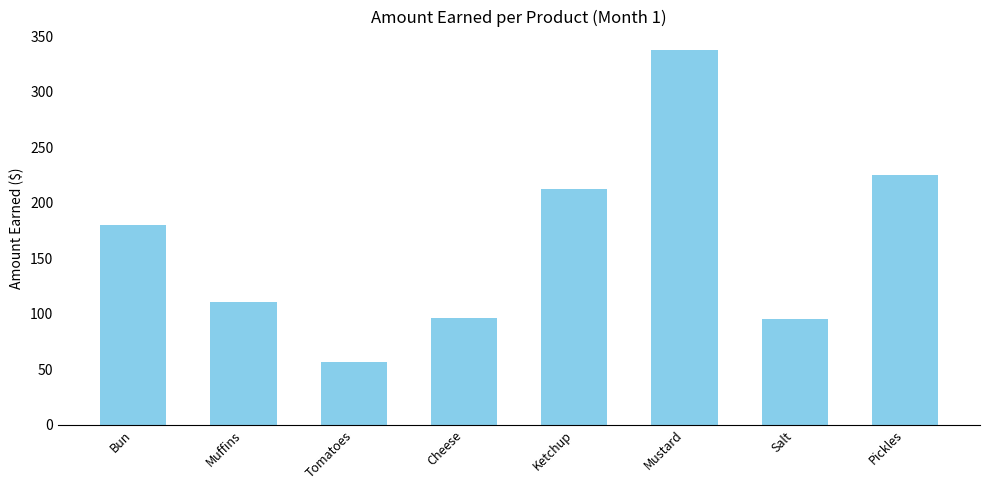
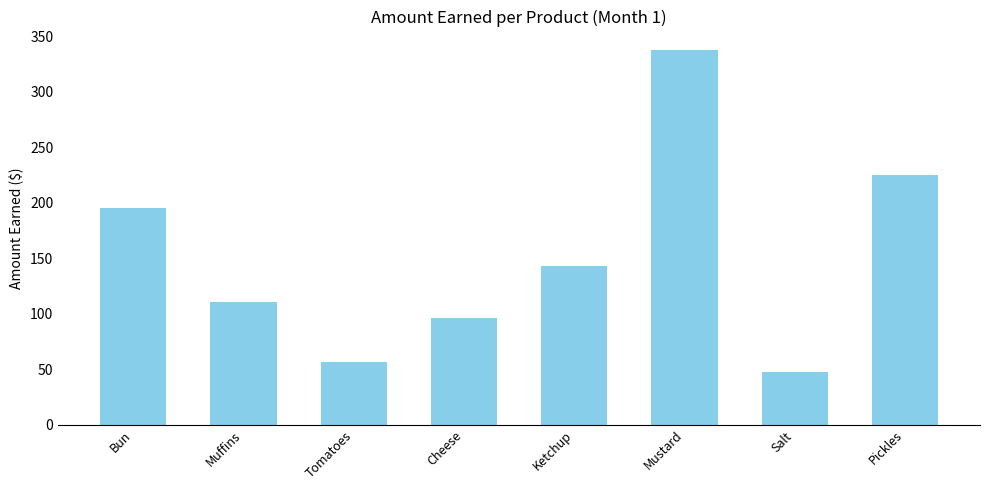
Bun: 180 -> 195
Ketchup: 213 -> 143
Salt: 96 -> 48
